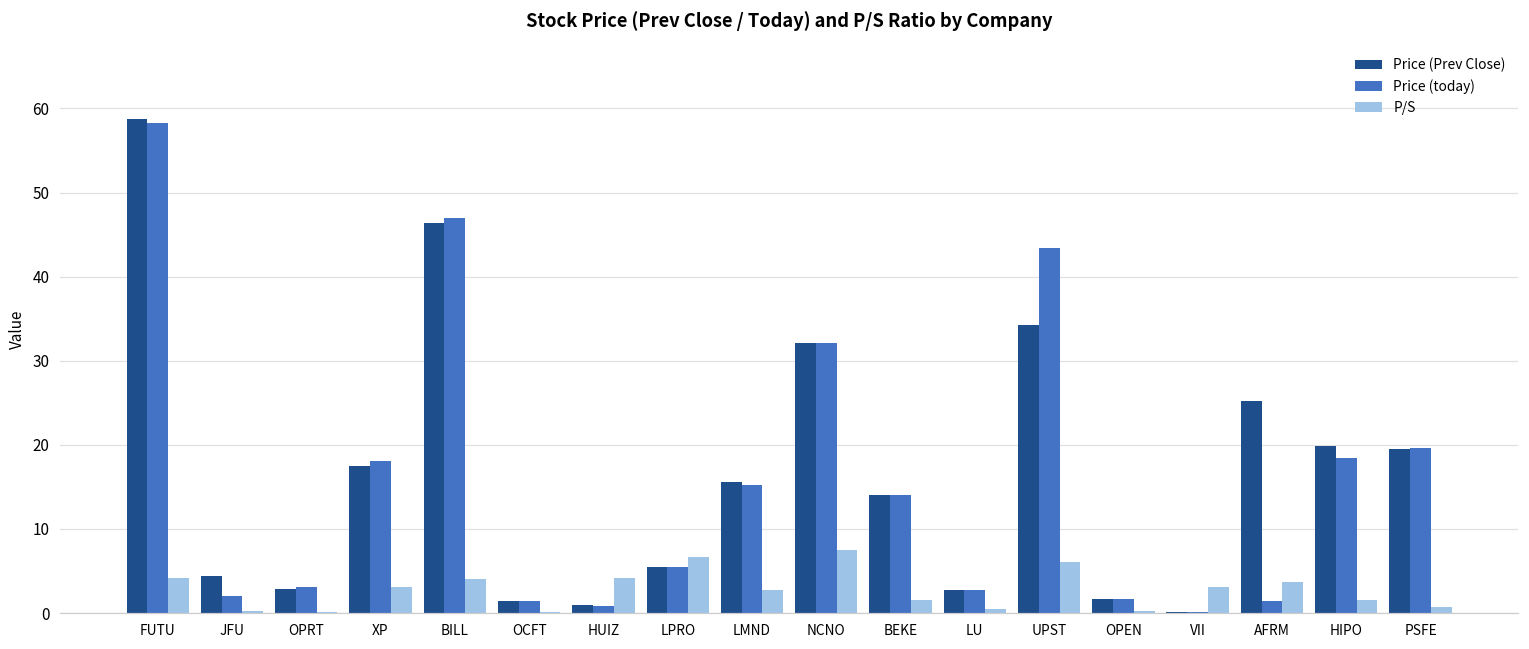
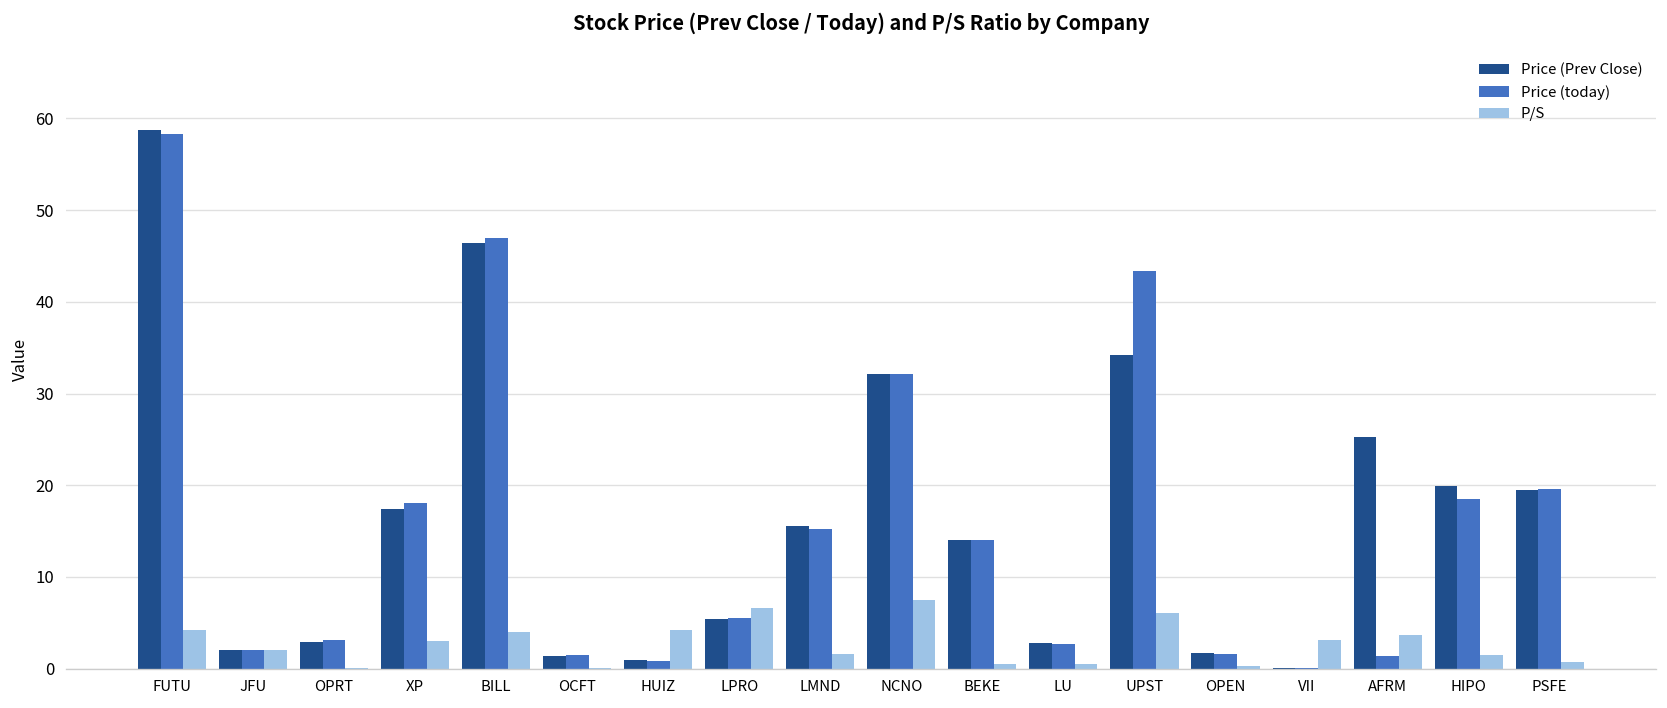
Price (Prev Close), JFU: 4 -> 2
P/S, JFU: 0 -> 2
P/S, LMND: 3 -> 2
P/S, BEKE: 2 -> 1
